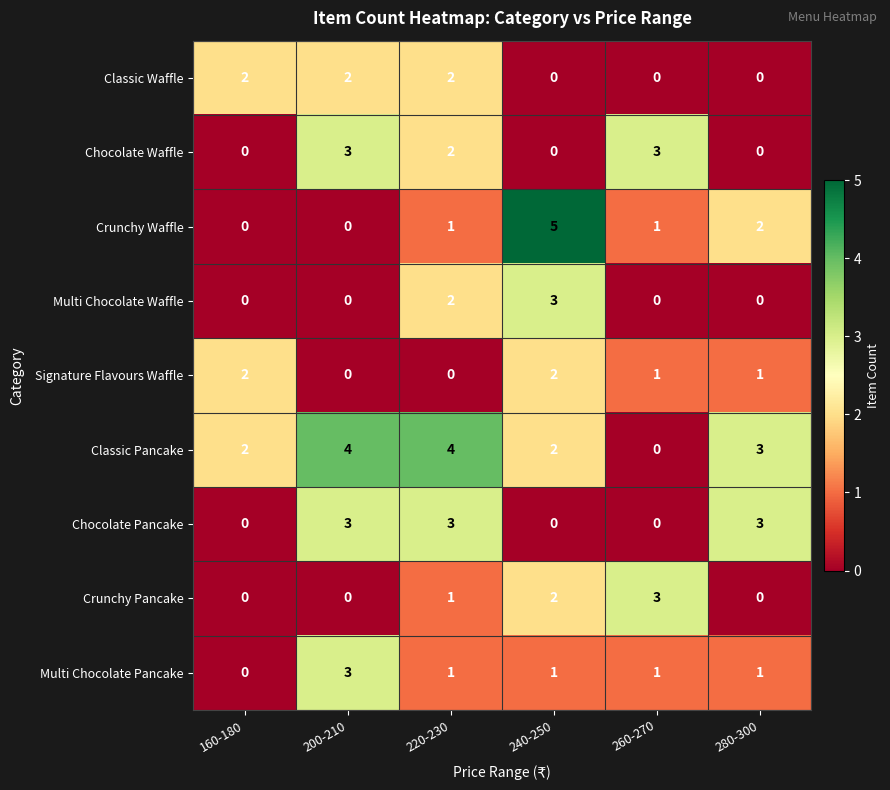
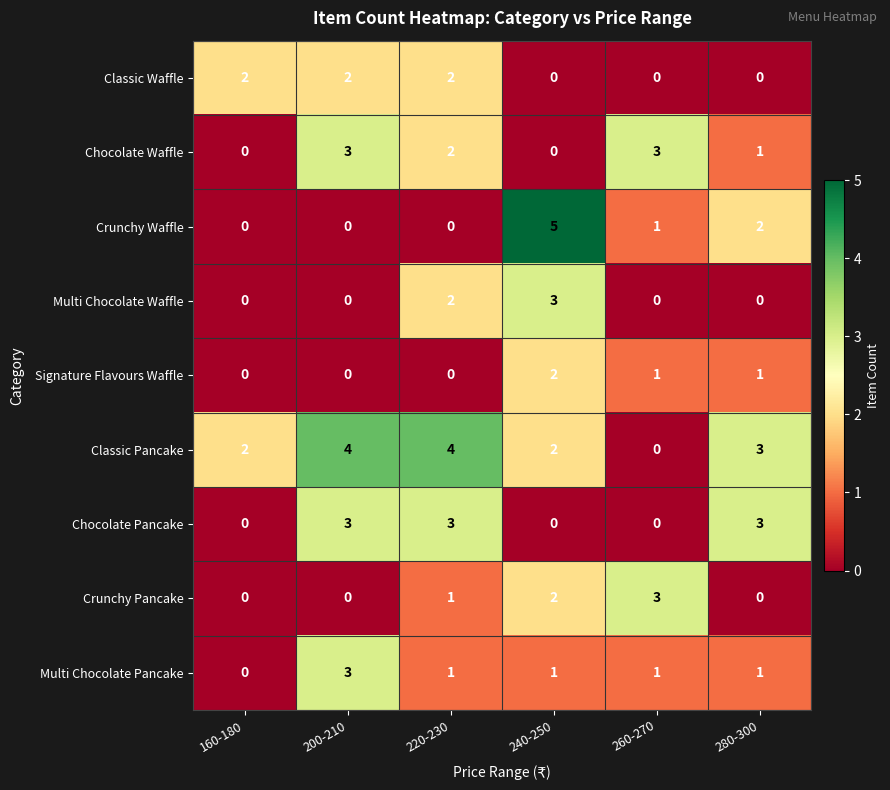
Chocolate Waffle, 280-300: 0 -> 1
Crunchy Waffle, 220-230: 1 -> 0
Signature Flavours Waffle, 160-180: 2 -> 0
